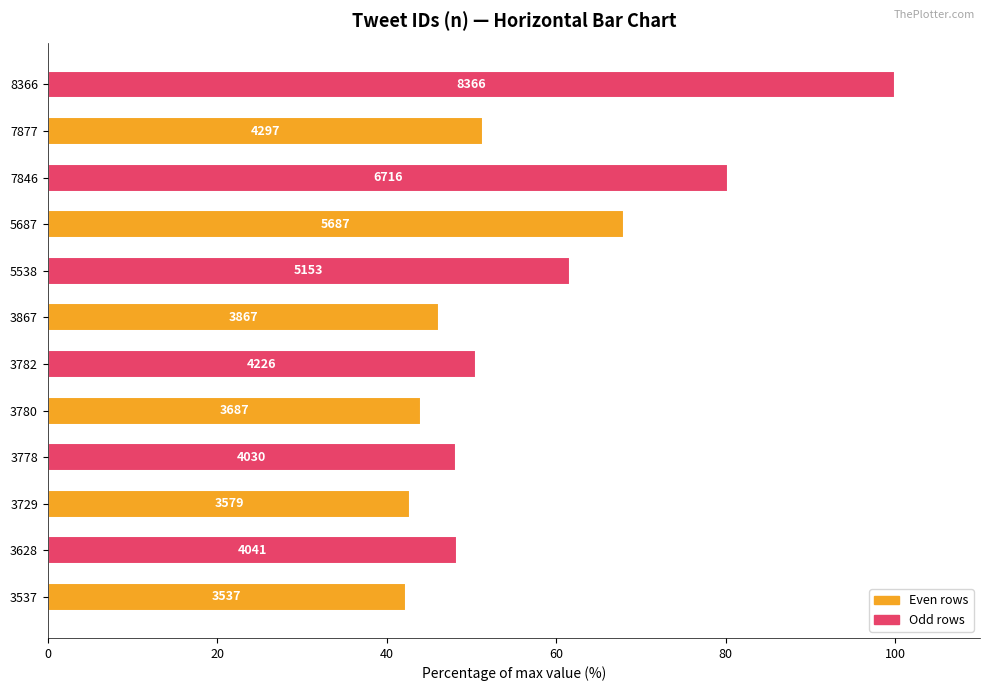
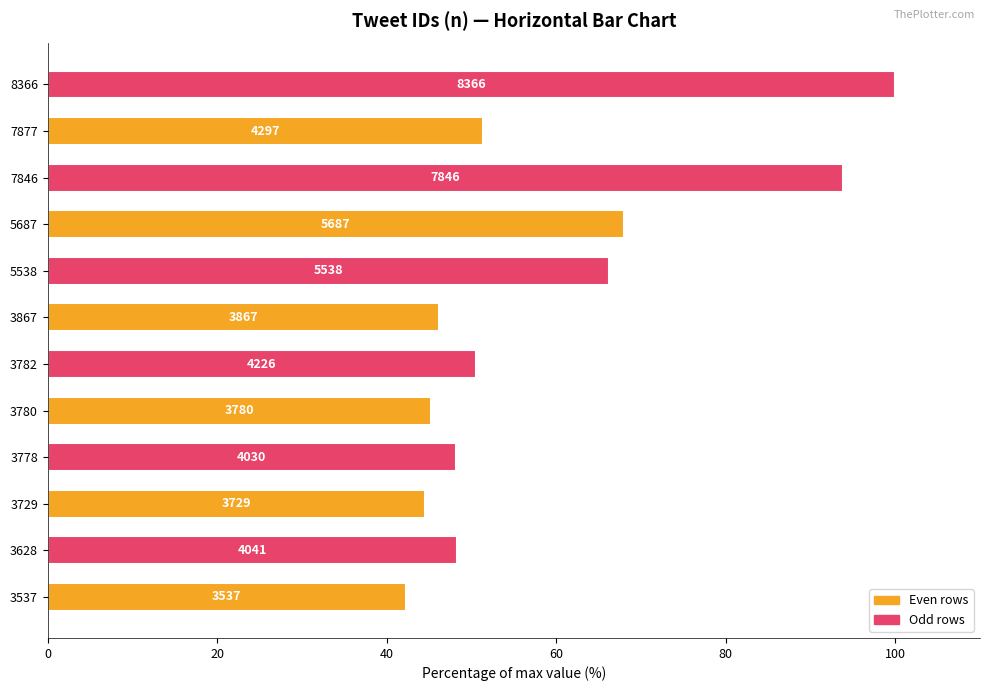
7846: 6716 -> 7846
5538: 5153 -> 5538
3780: 3687 -> 3780
3729: 3579 -> 3729
